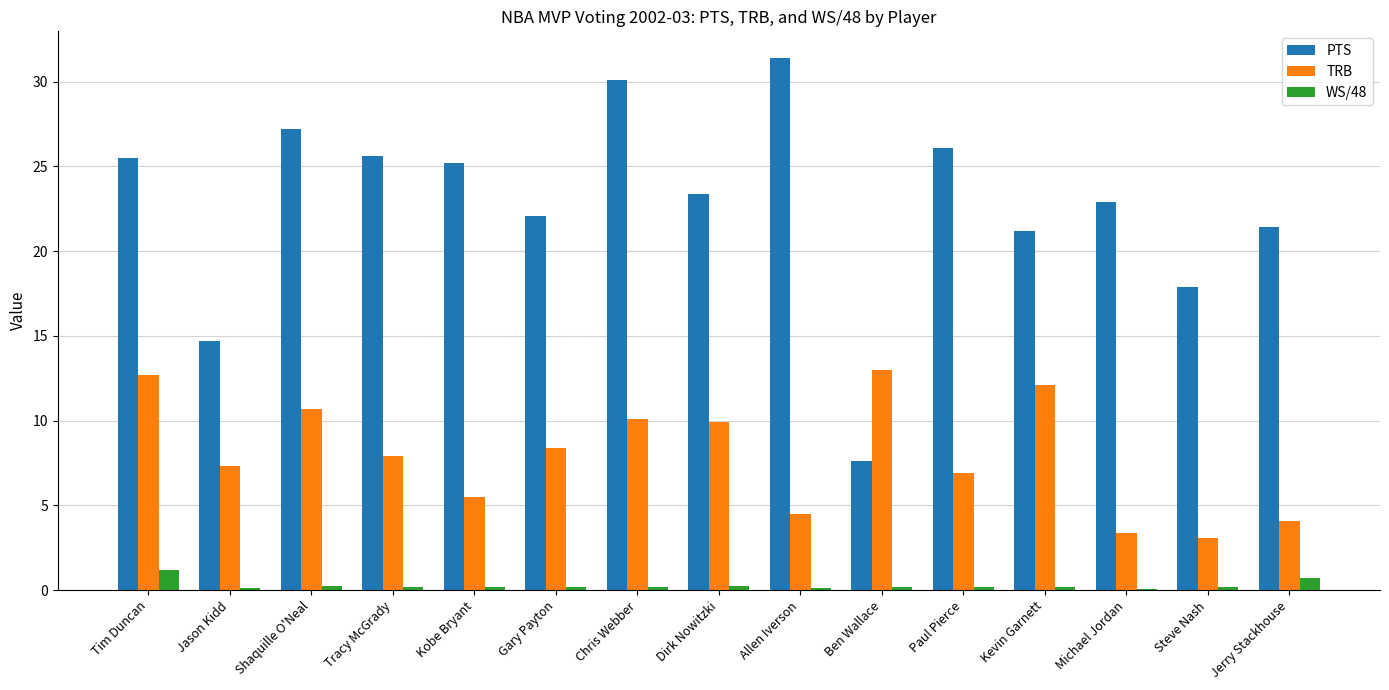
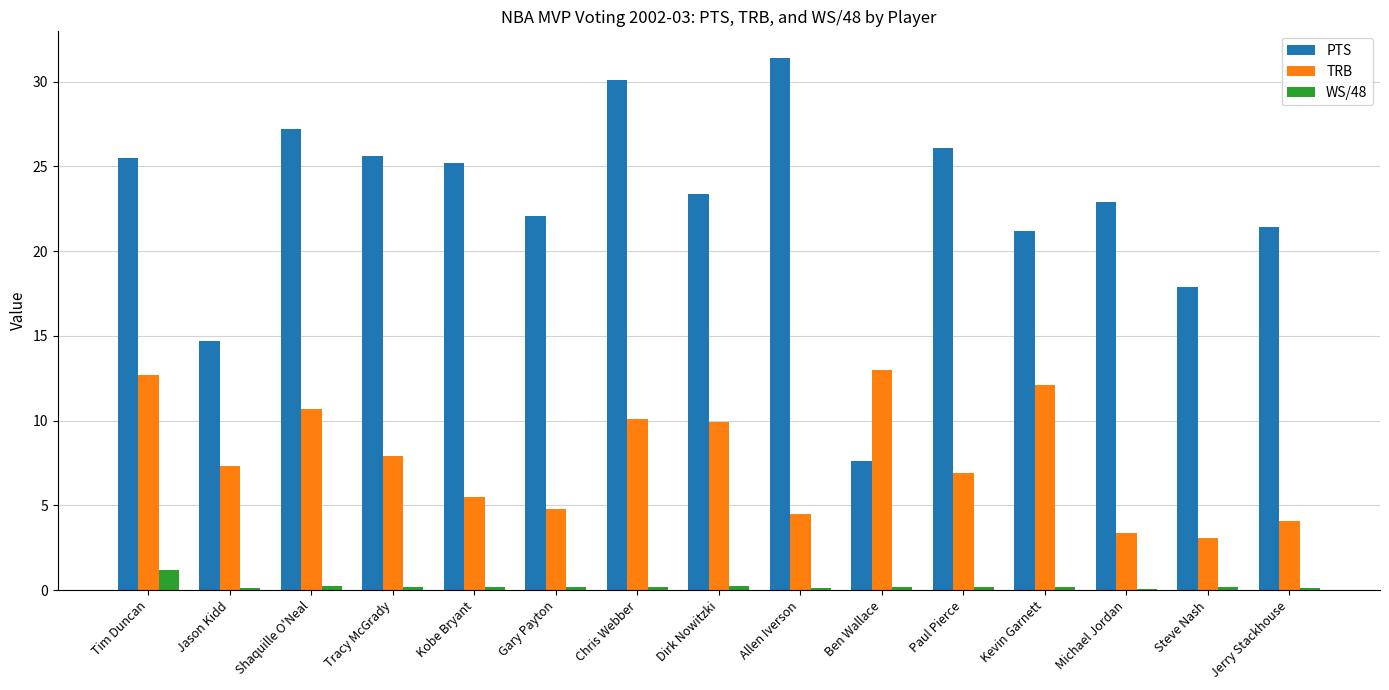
TRB, Gary Payton: 8.4 -> 4.8
WS/48, Jerry Stackhouse: 0.7 -> 0.1
